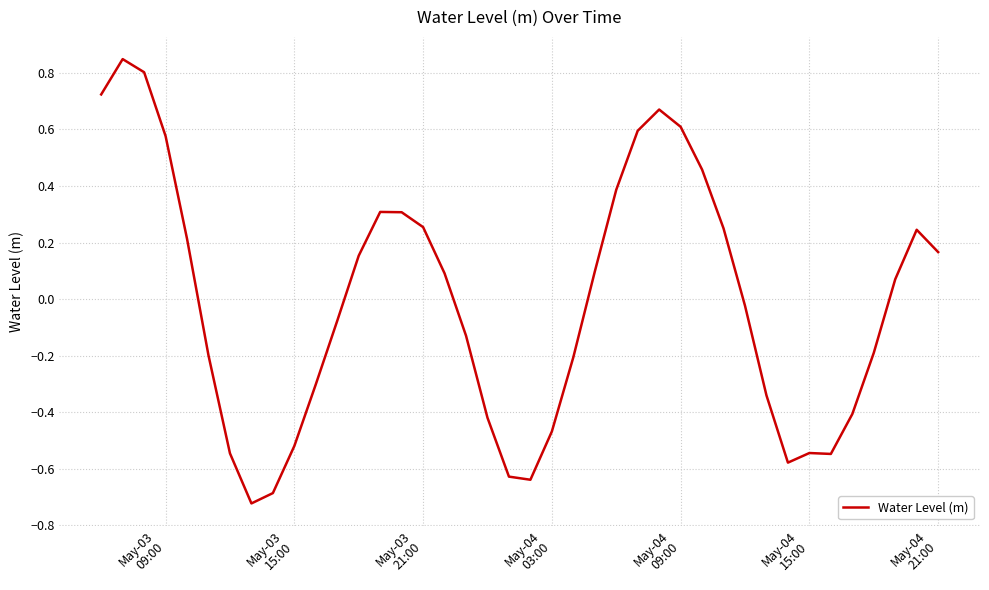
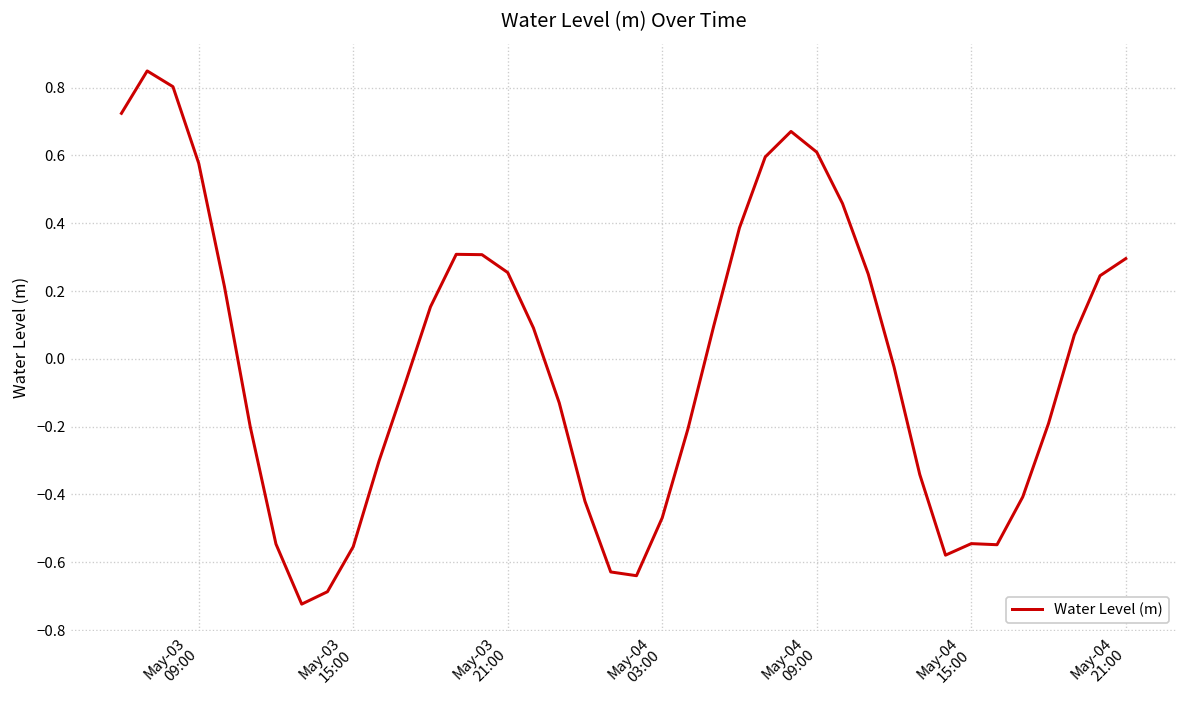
May-03 15:00: -0.52 -> -0.55
May-04 21:00: 0.17 -> 0.30
